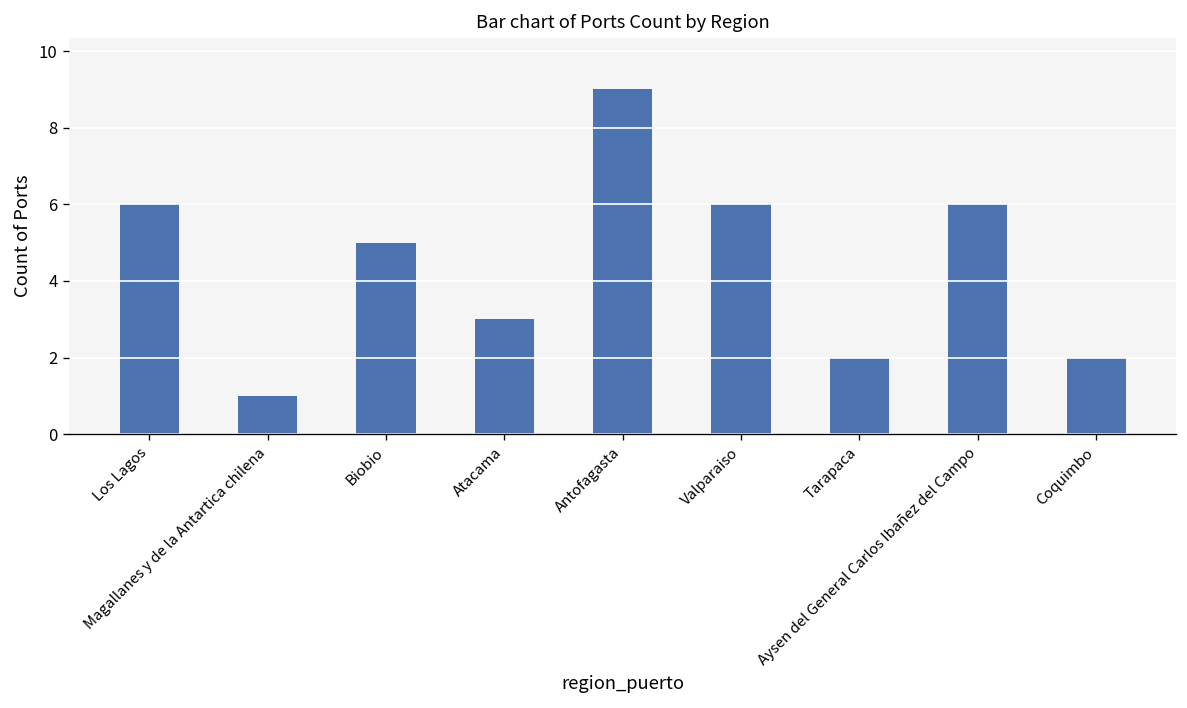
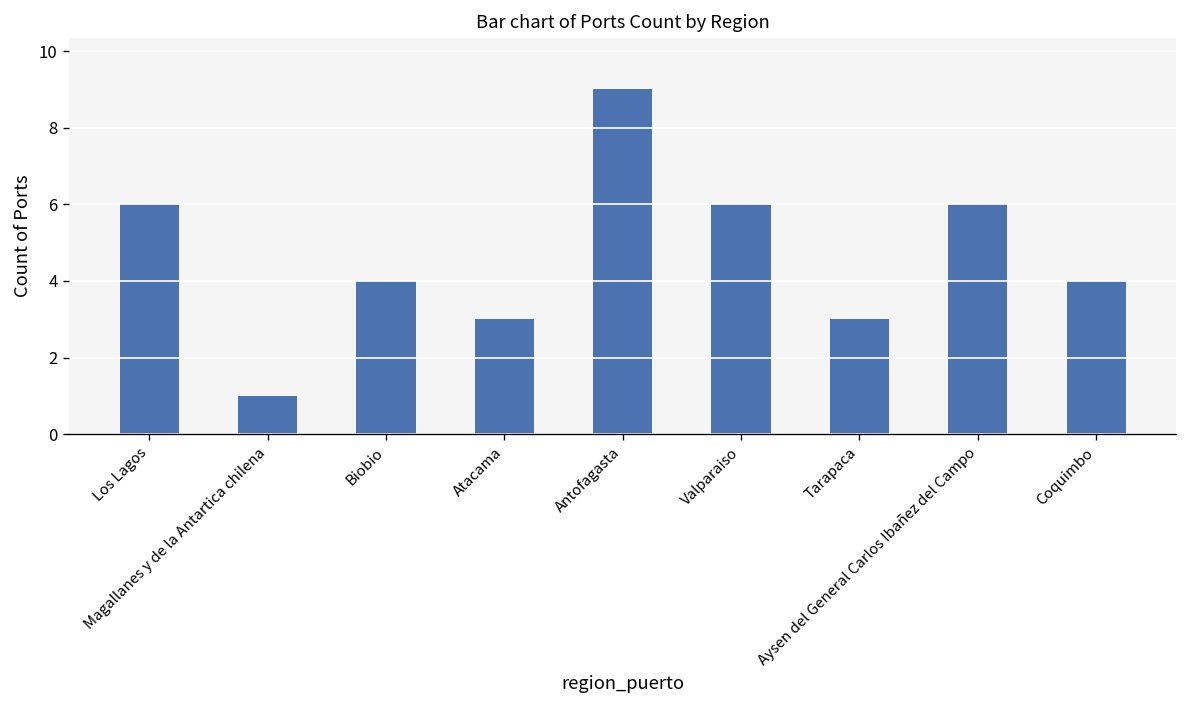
Biobio: 5 -> 4
Tarapaca: 2 -> 3
Coquimbo: 2 -> 4
